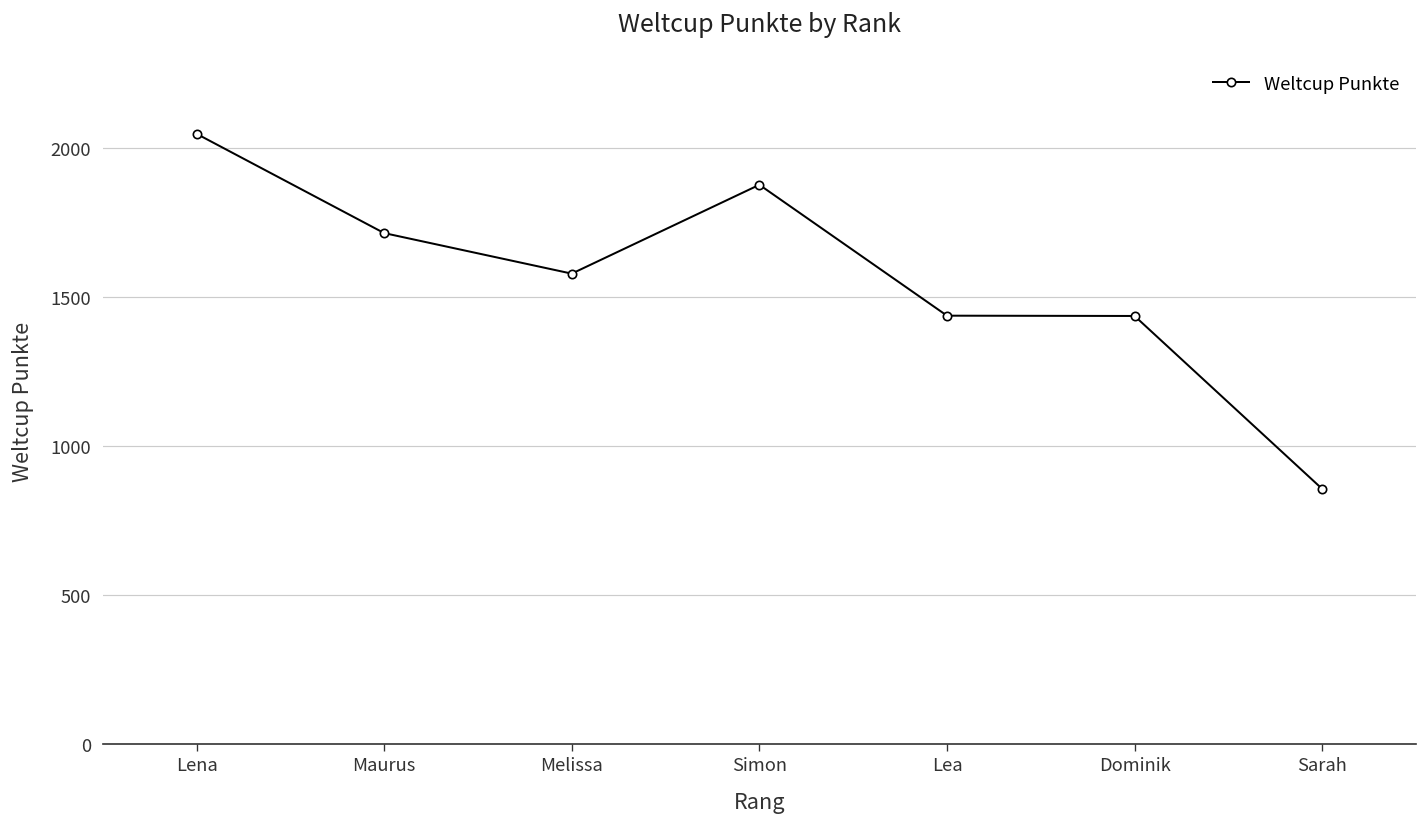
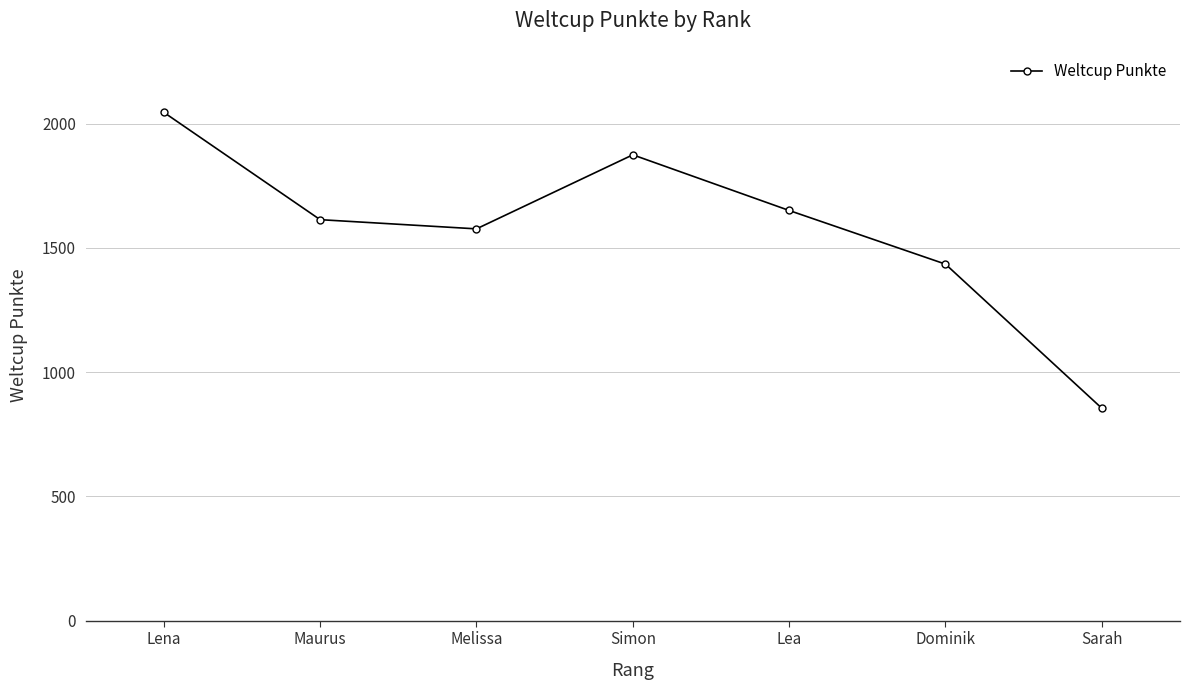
Maurus: 1710 -> 1610
Lea: 1440 -> 1650
